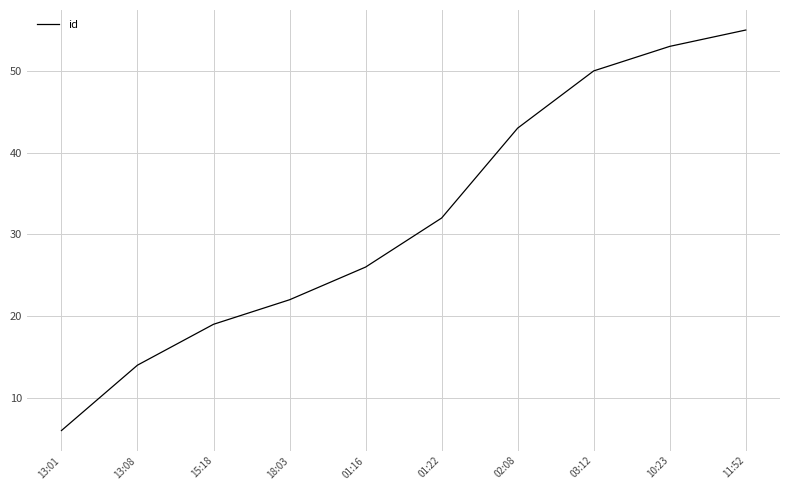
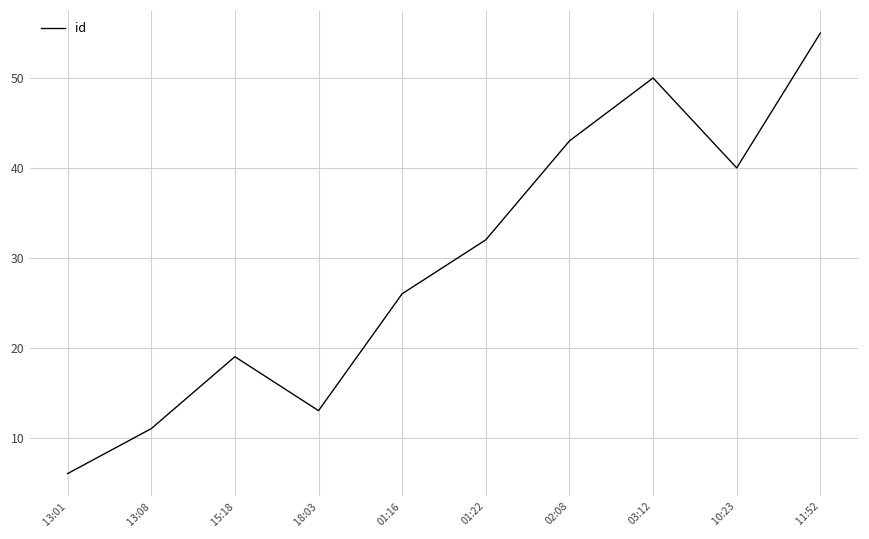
13:08: 14 -> 11
18:03: 22 -> 13
10:23: 53 -> 40
